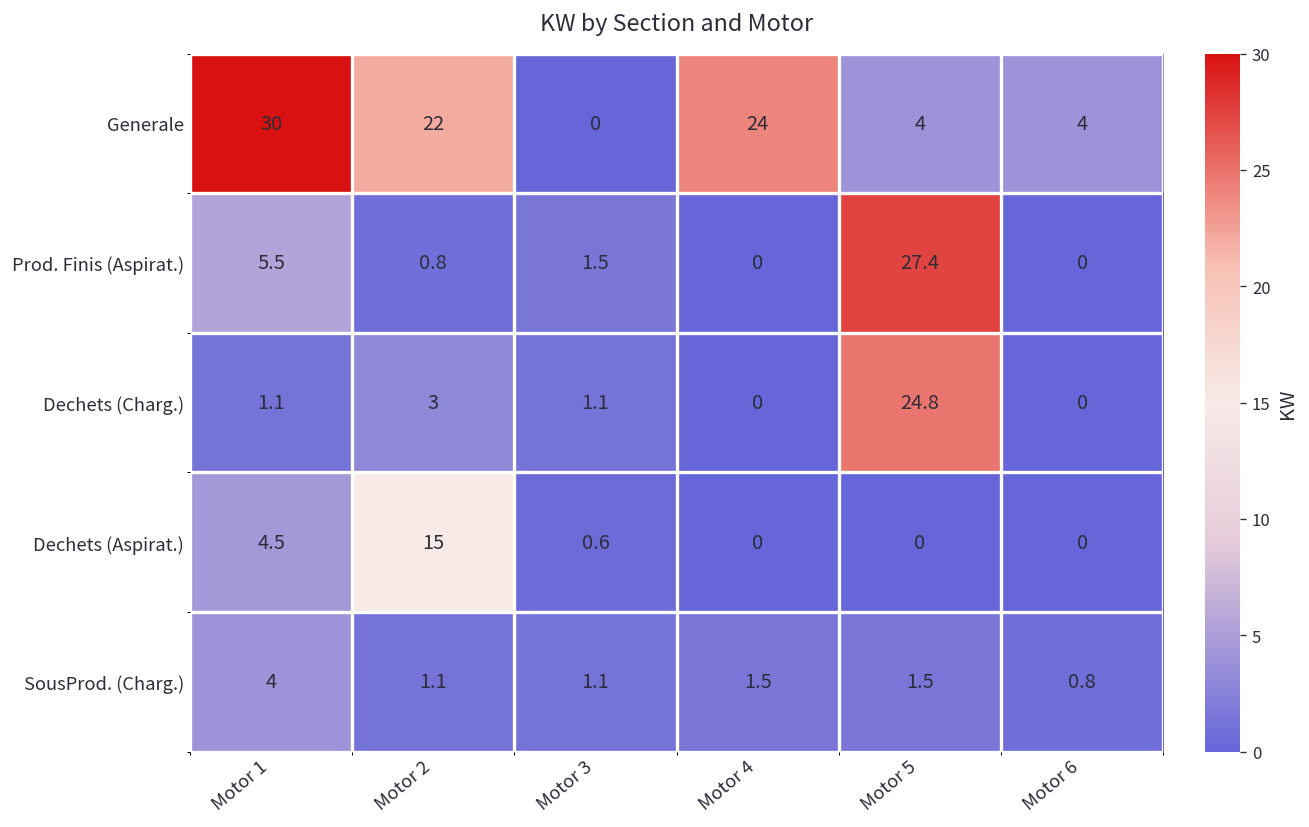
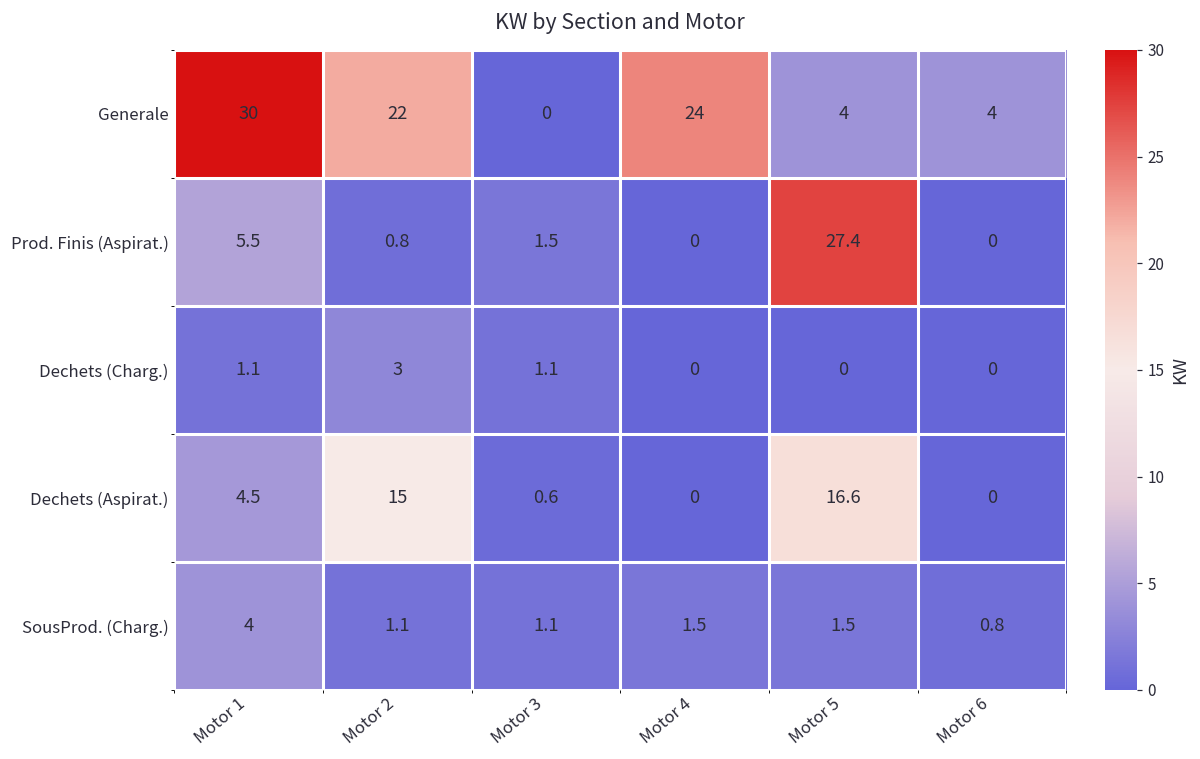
Dechets (Charg.), Motor 5: 24.8 -> 0
Dechets (Aspirat.), Motor 5: 0 -> 16.6
